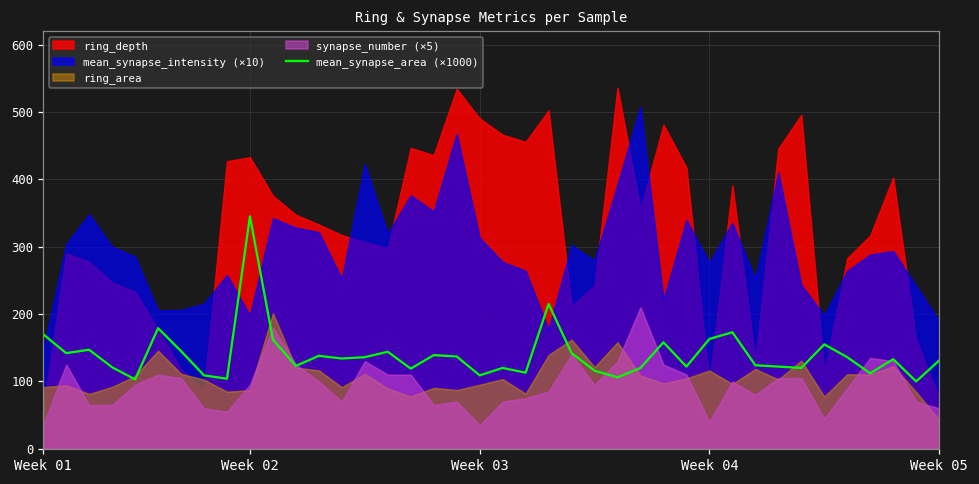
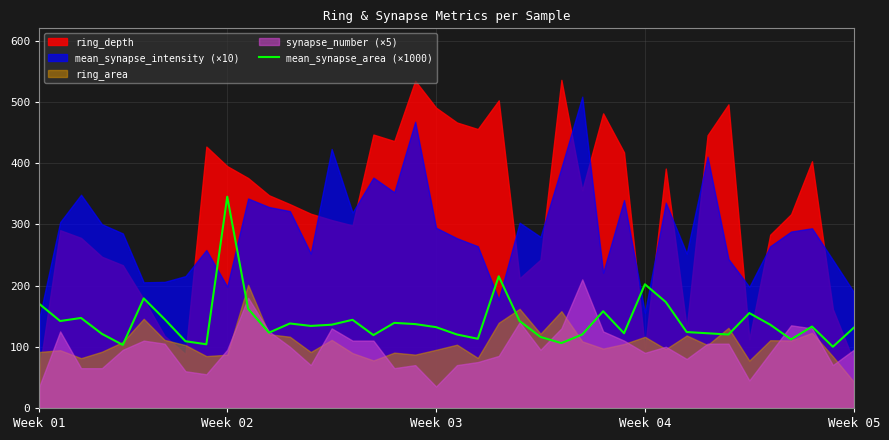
ring_depth, Week 02: 430 -> 390
mean_synapse_area (×1000), Week 03: 110 -> 130
mean_synapse_intensity (×10), Week 03: 310 -> 290
mean_synapse_area (×1000), Week 04: 160 -> 200
mean_synapse_intensity (×10), Week 04: 280 -> 160
synapse_number (×5), Week 04: 40 -> 90
synapse_number (×5), Week 05: 60 -> 100
